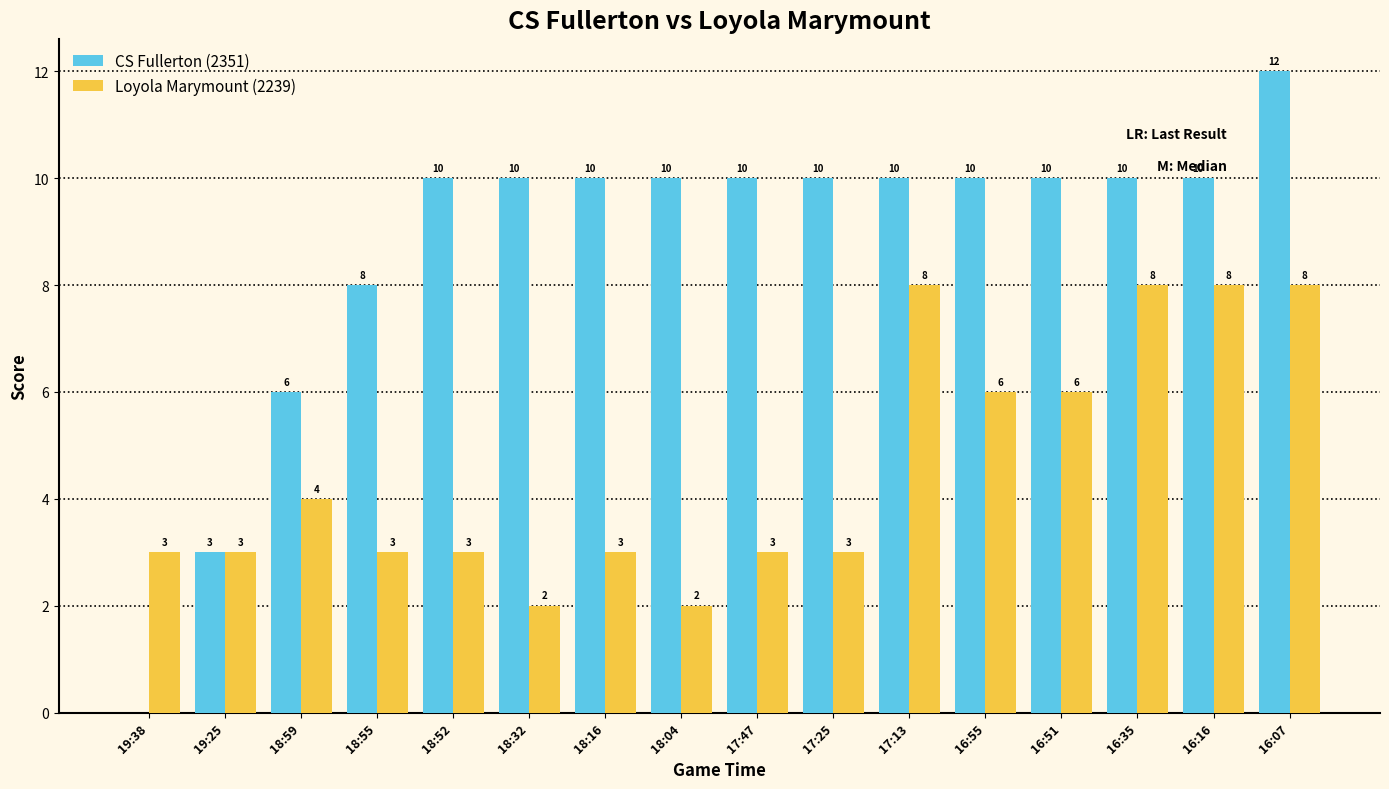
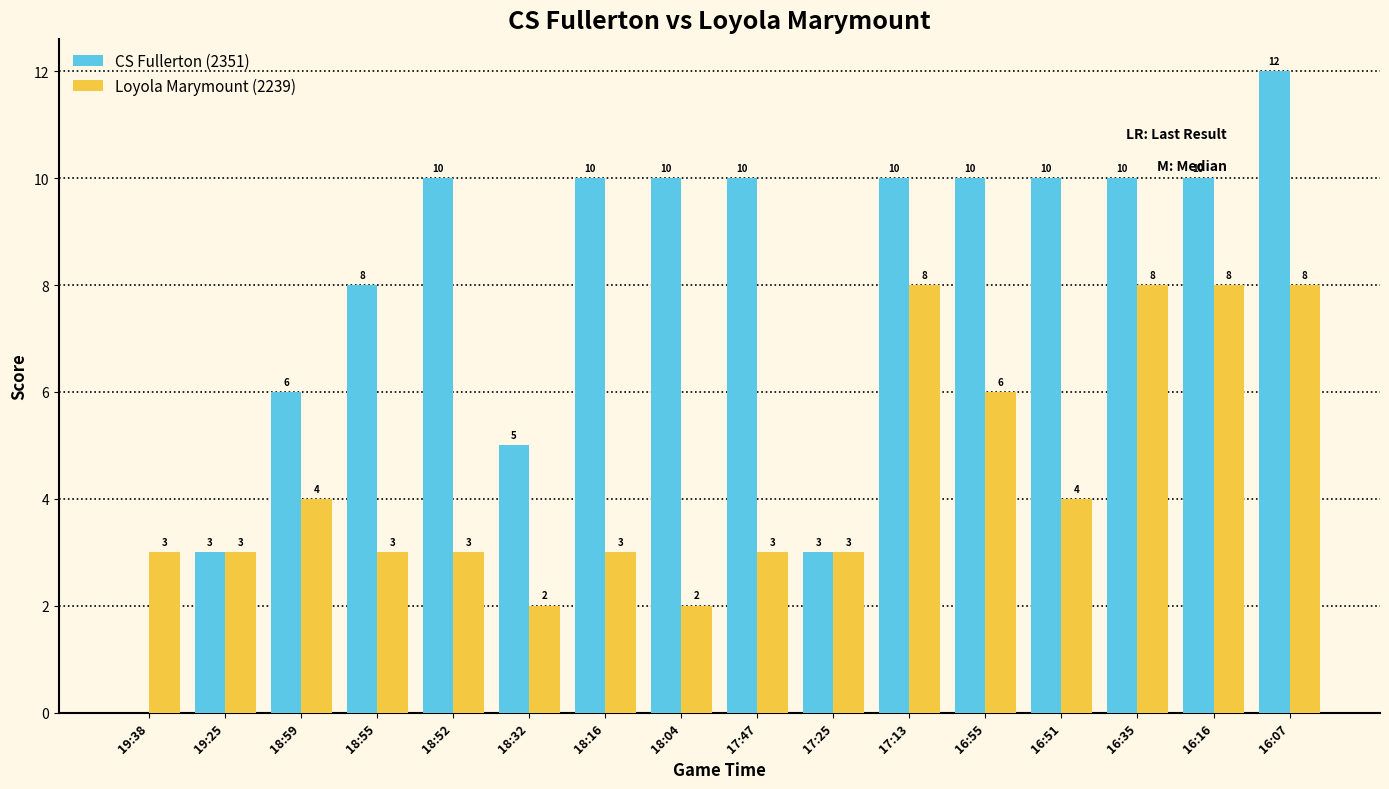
CS Fullerton (2351), 18:32: 10 -> 5
CS Fullerton (2351), 17:25: 10 -> 3
Loyola Marymount (2239), 16:51: 6 -> 4
